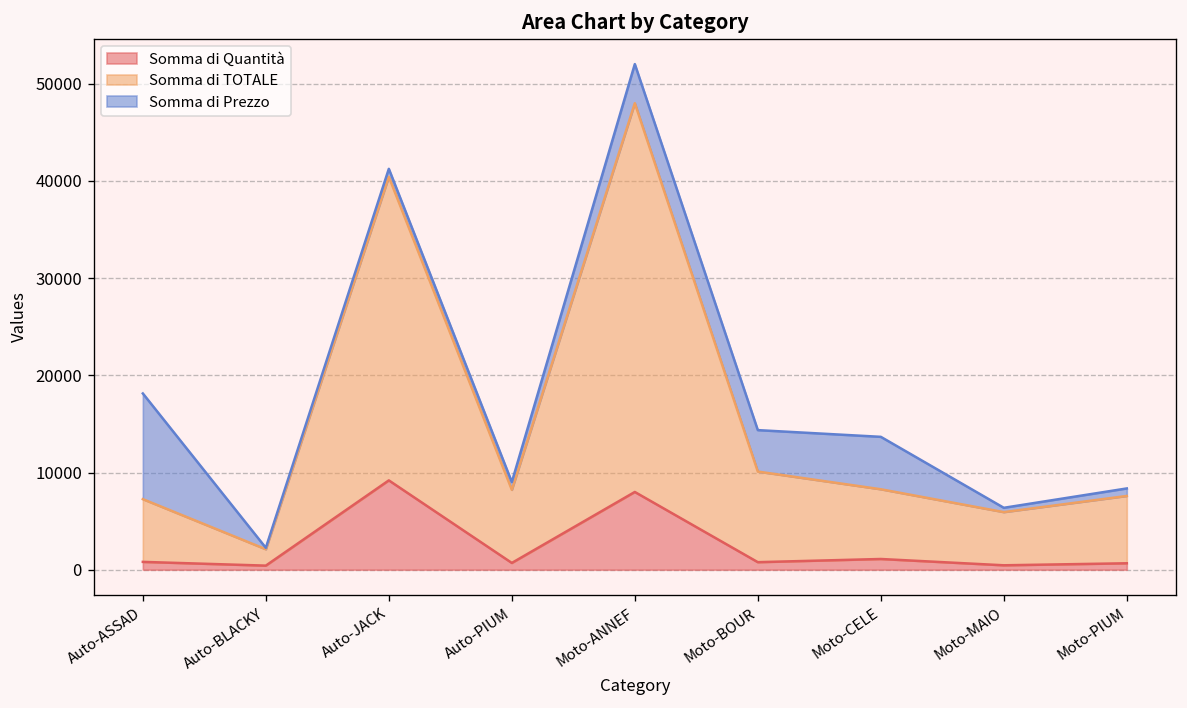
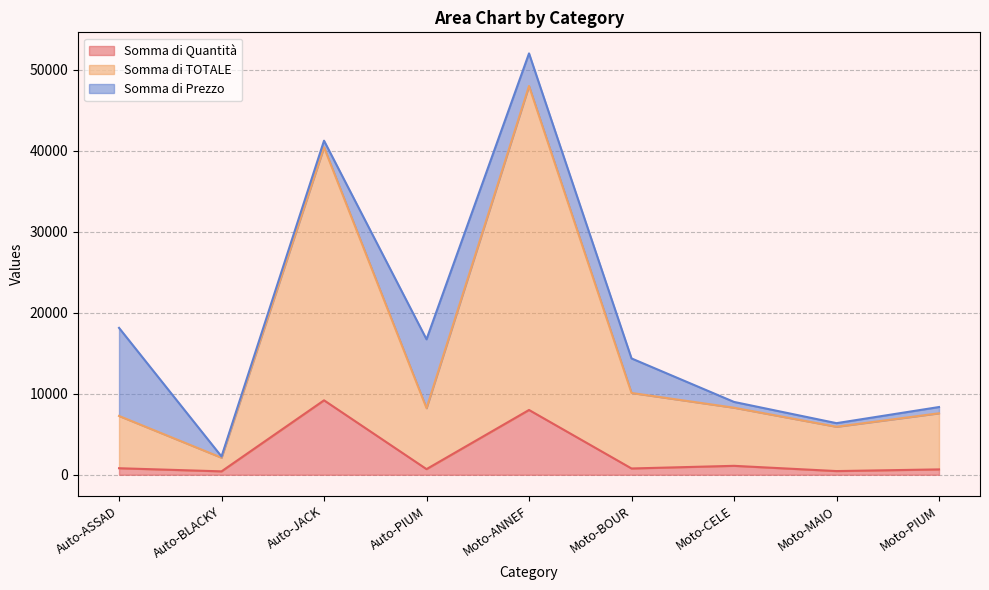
Somma di Prezzo, Auto-PIUM: 1000 -> 9000
Somma di Prezzo, Moto-CELE: 5000 -> 1000
